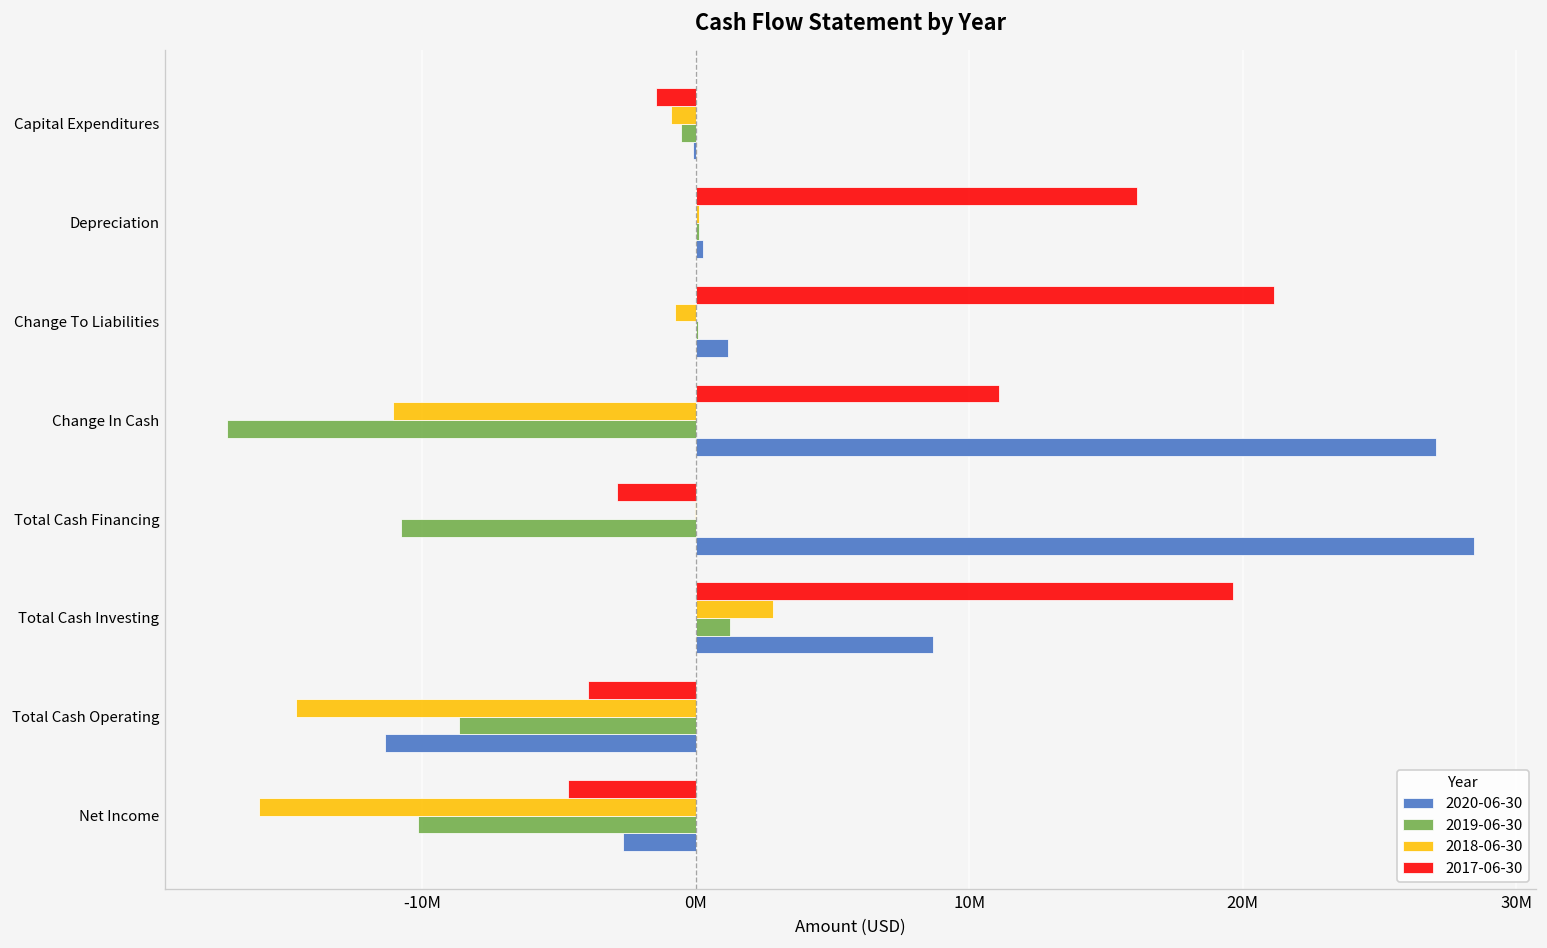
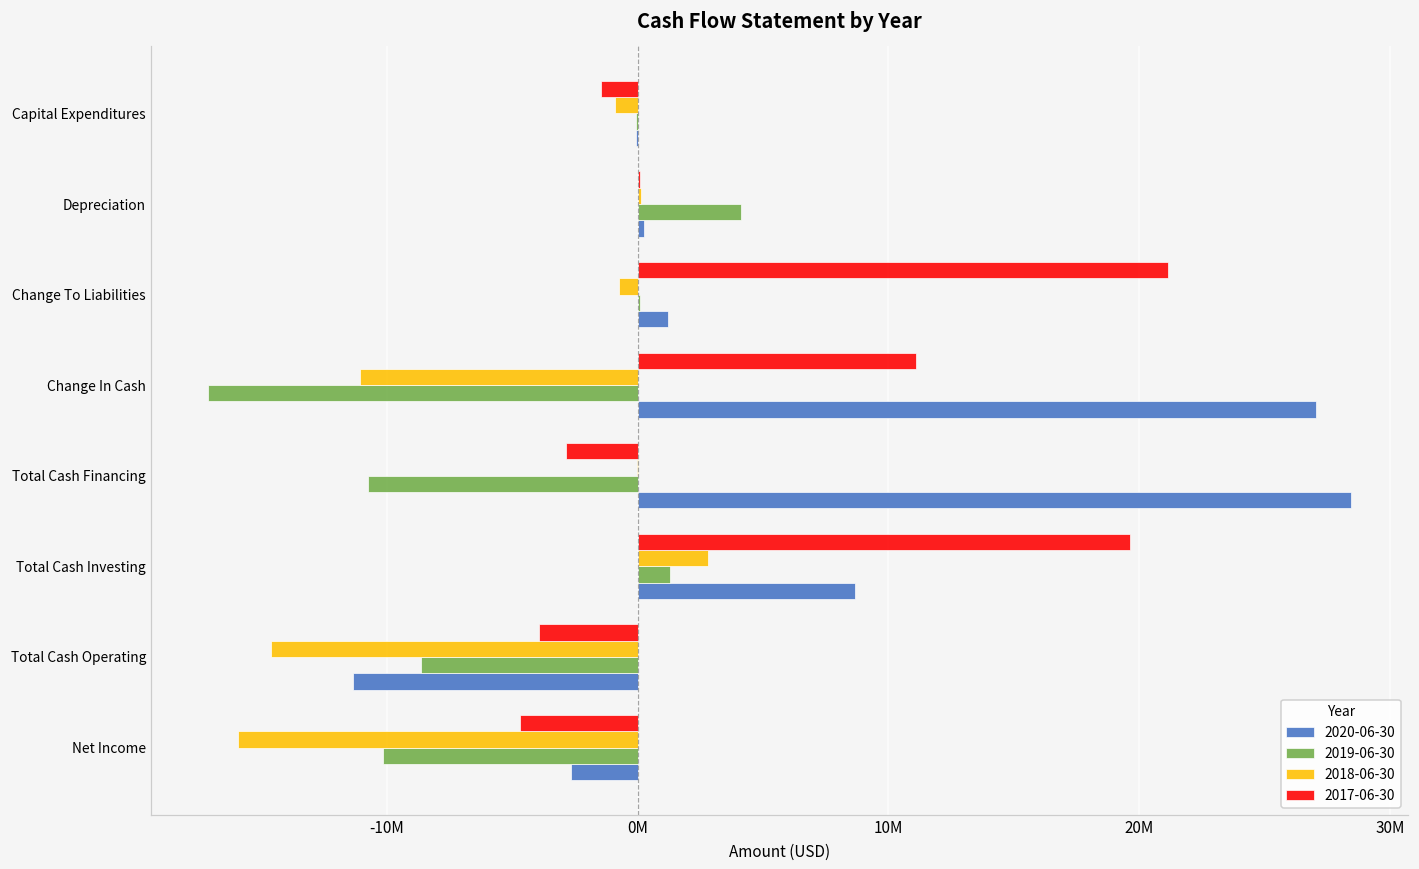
2019-06-30, Capital Expenditures: -500000 -> -100000
2017-06-30, Depreciation: 16100000 -> 100000
2019-06-30, Depreciation: 100000 -> 4100000
